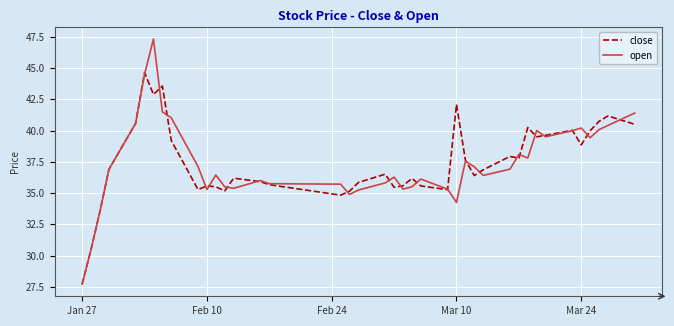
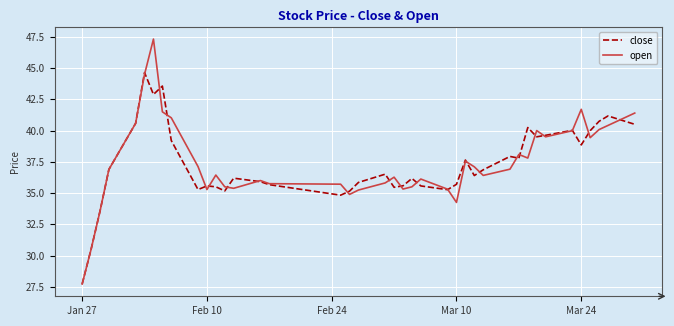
close, Mar 10: 42.1 -> 35.7
open, Mar 24: 40.2 -> 41.7
